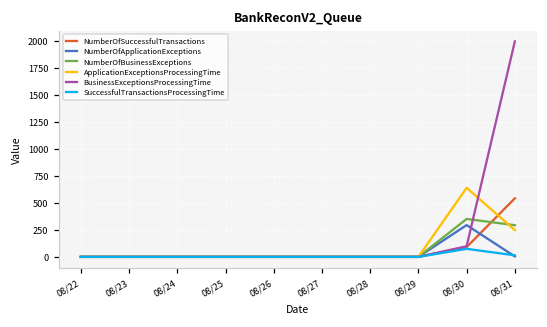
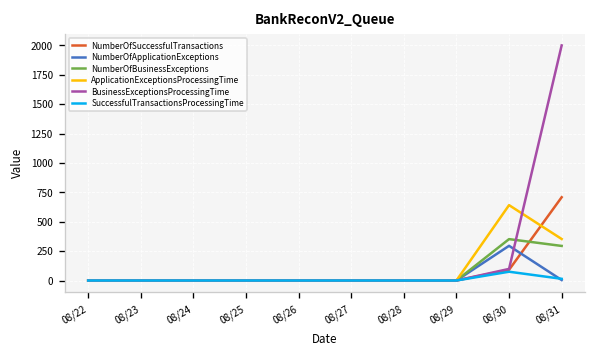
NumberOfSuccessfulTransactions, 08/31: 500 -> 700
ApplicationExceptionsProcessingTime, 08/31: 200 -> 400
